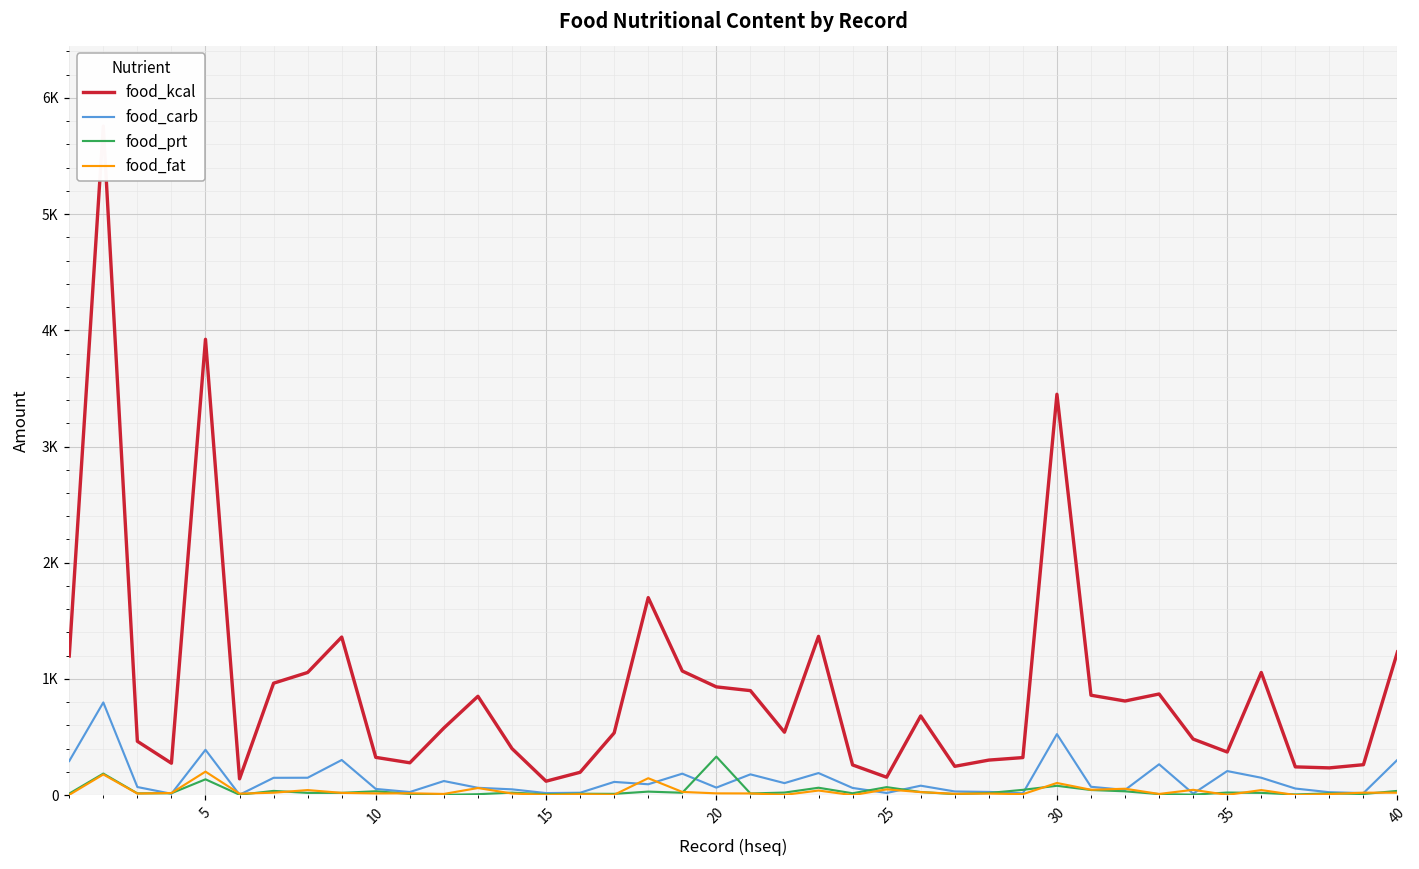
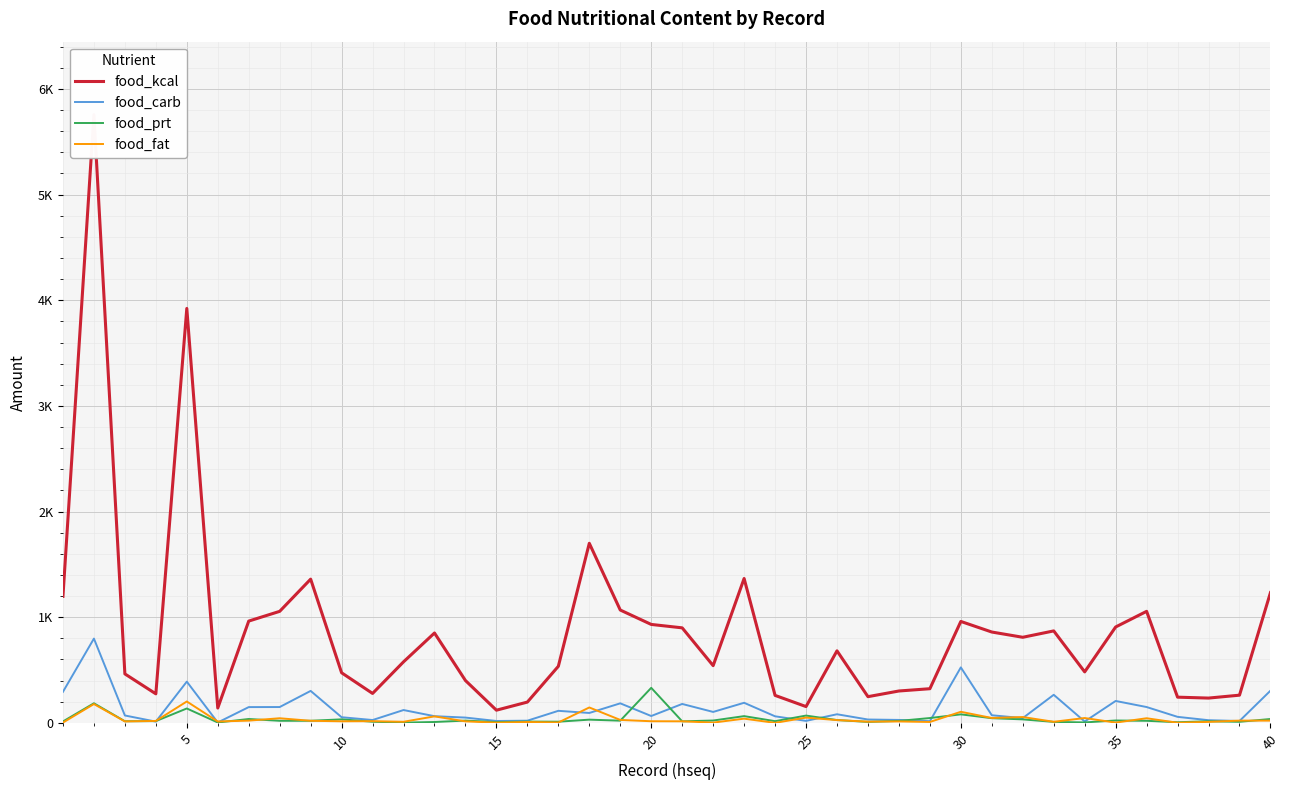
food_kcal, 10: 330 -> 470
food_kcal, 30: 3450 -> 960
food_kcal, 35: 370 -> 910
